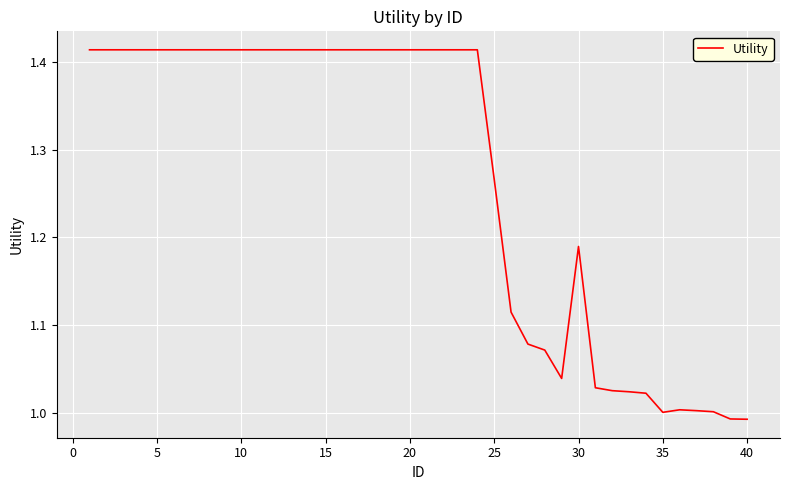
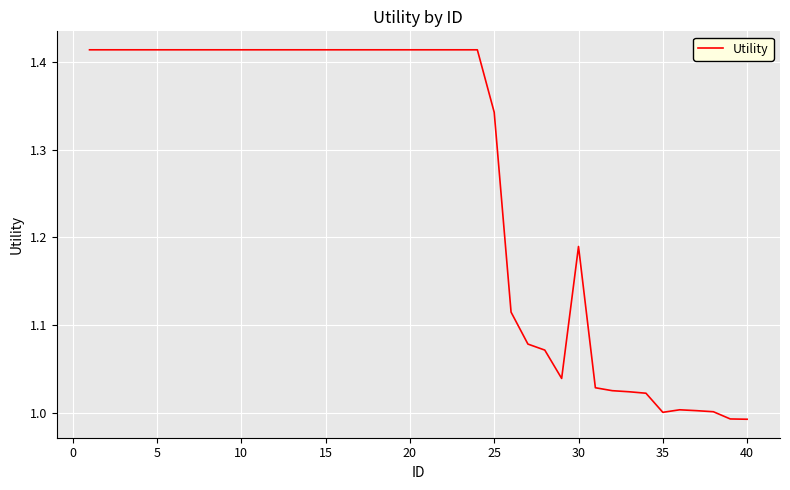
25: 1.27 -> 1.34
